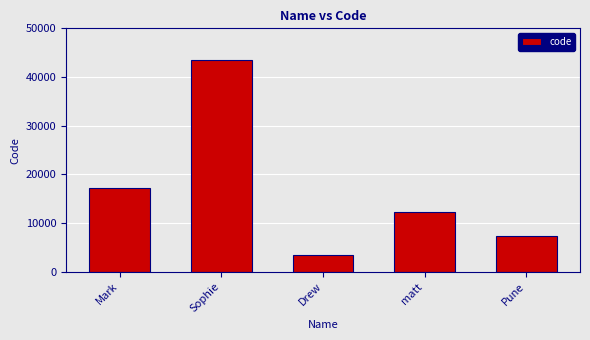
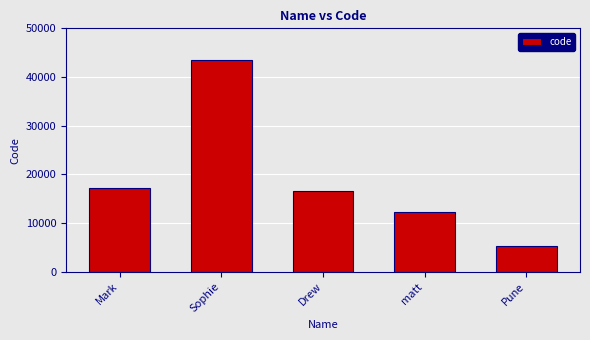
Drew: 3000 -> 17000
Pune: 7000 -> 5000
